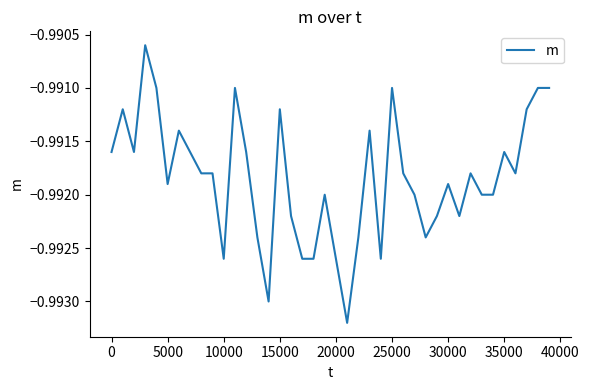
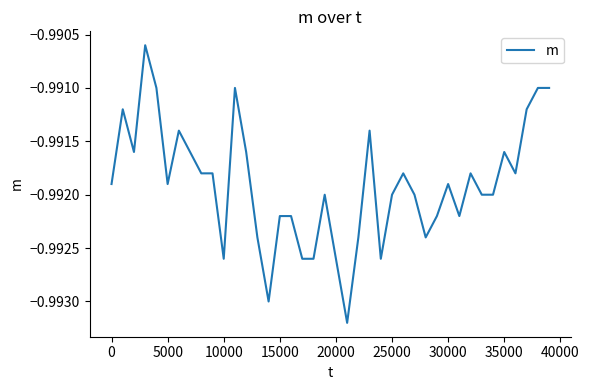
0: -0.9916 -> -0.9919
15000: -0.9912 -> -0.9922
25000: -0.991 -> -0.992
